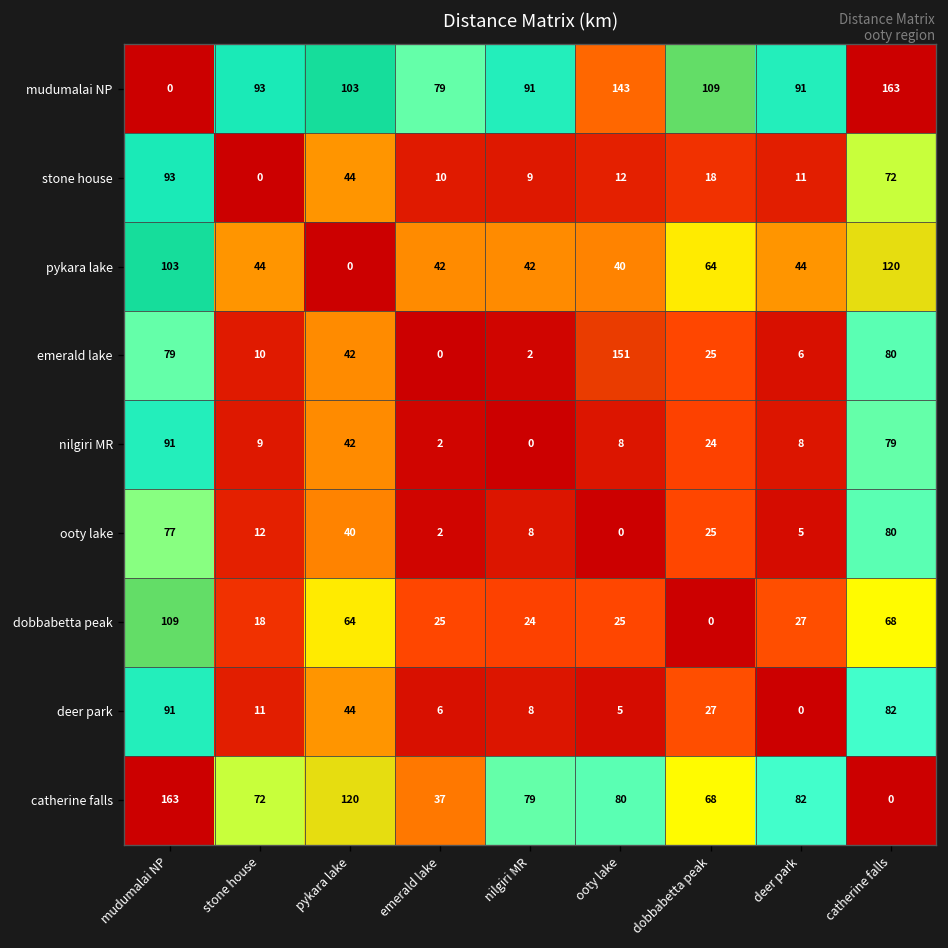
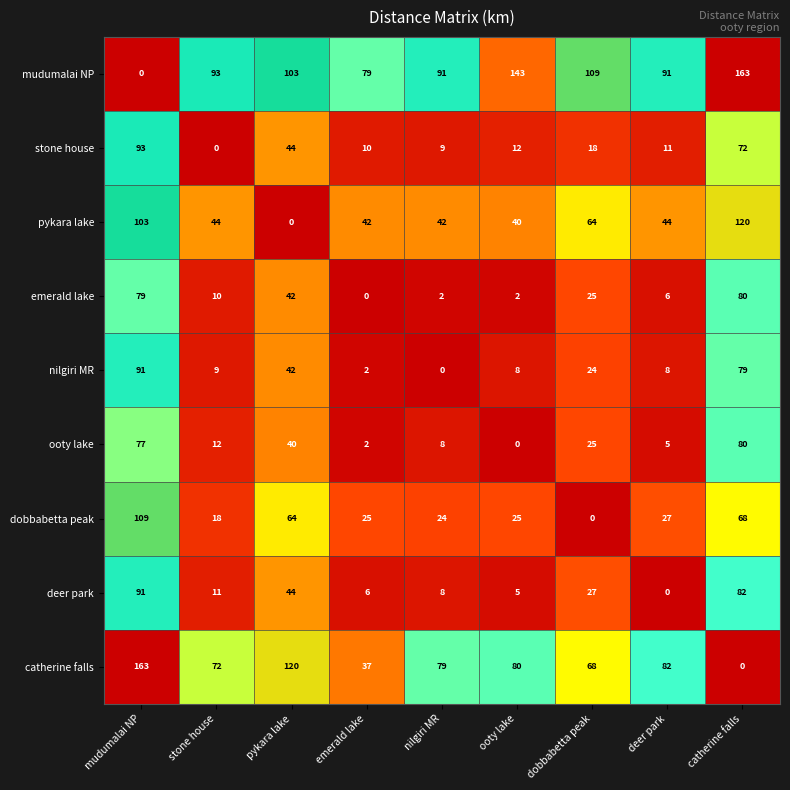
emerald lake, ooty lake: 151 -> 2
